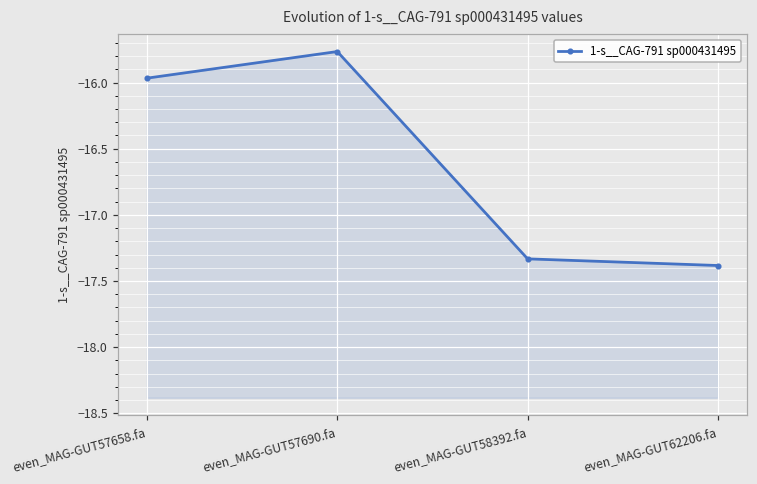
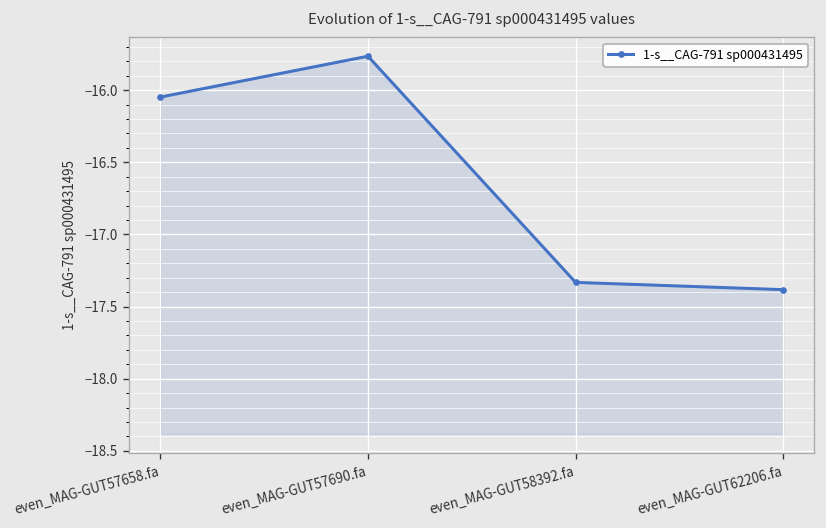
even_MAG-GUT57658.fa: -15.97 -> -16.05
